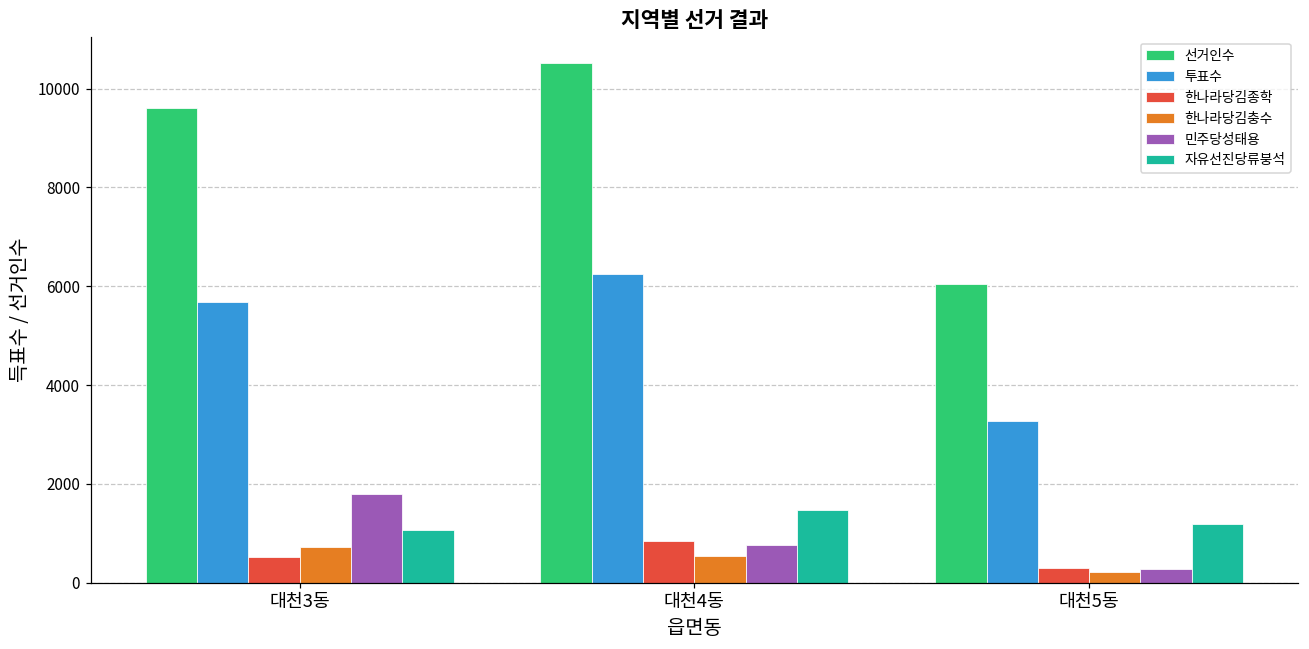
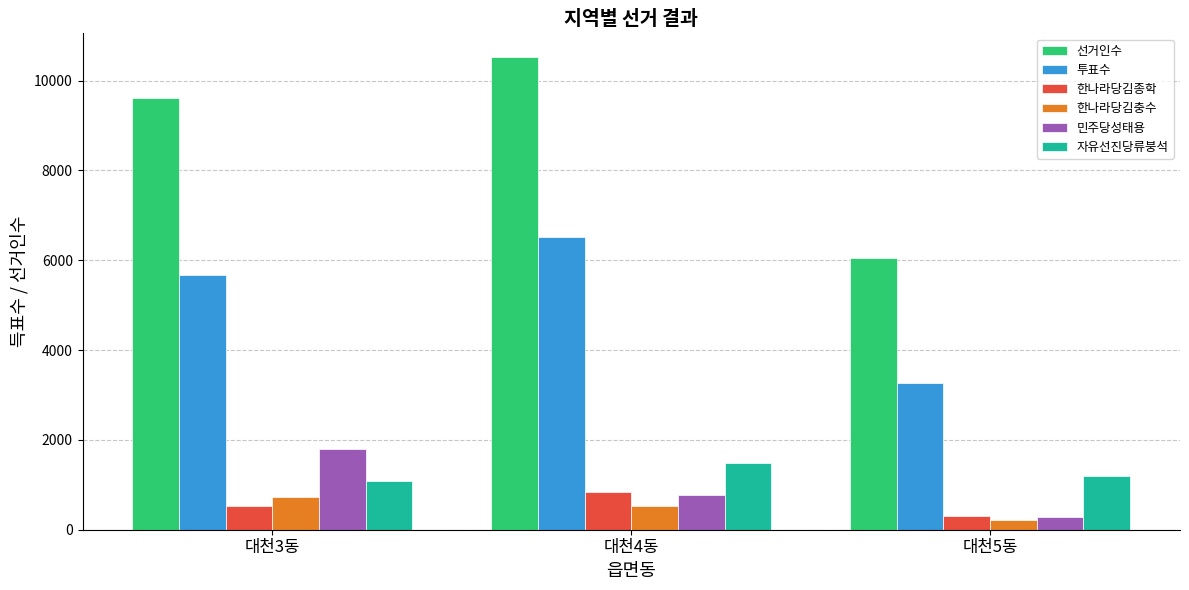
투표수, 대천4동: 6200 -> 6500
